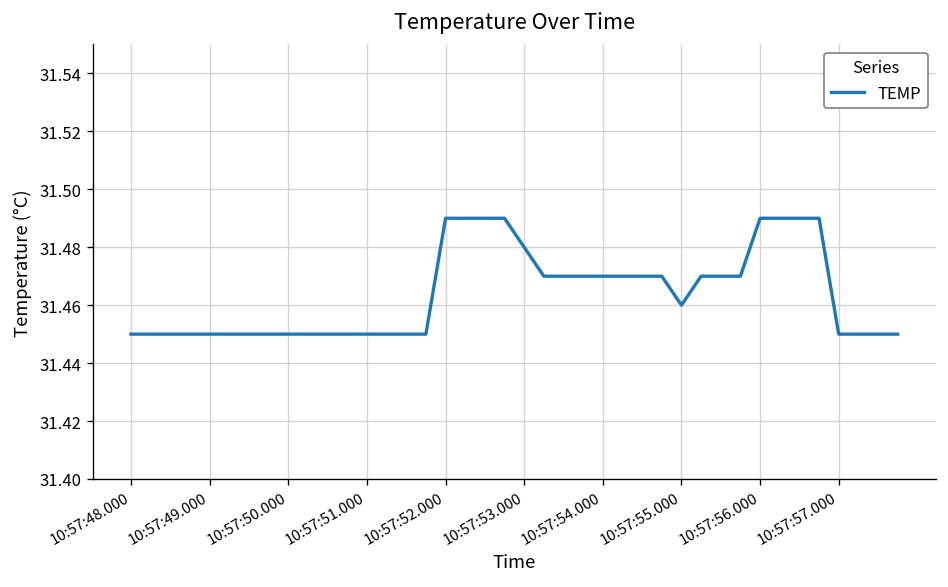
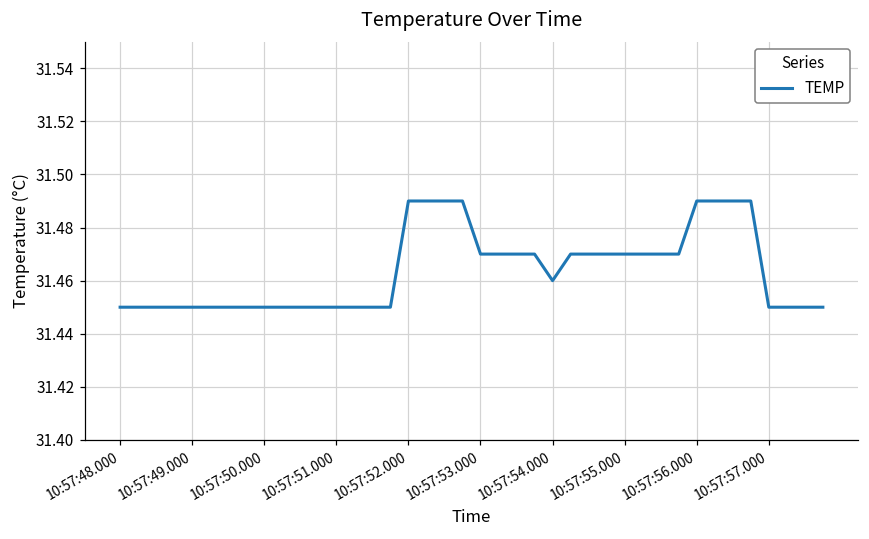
10:57:53.000: 31.48 -> 31.47
10:57:54.000: 31.47 -> 31.46
10:57:55.000: 31.46 -> 31.47
